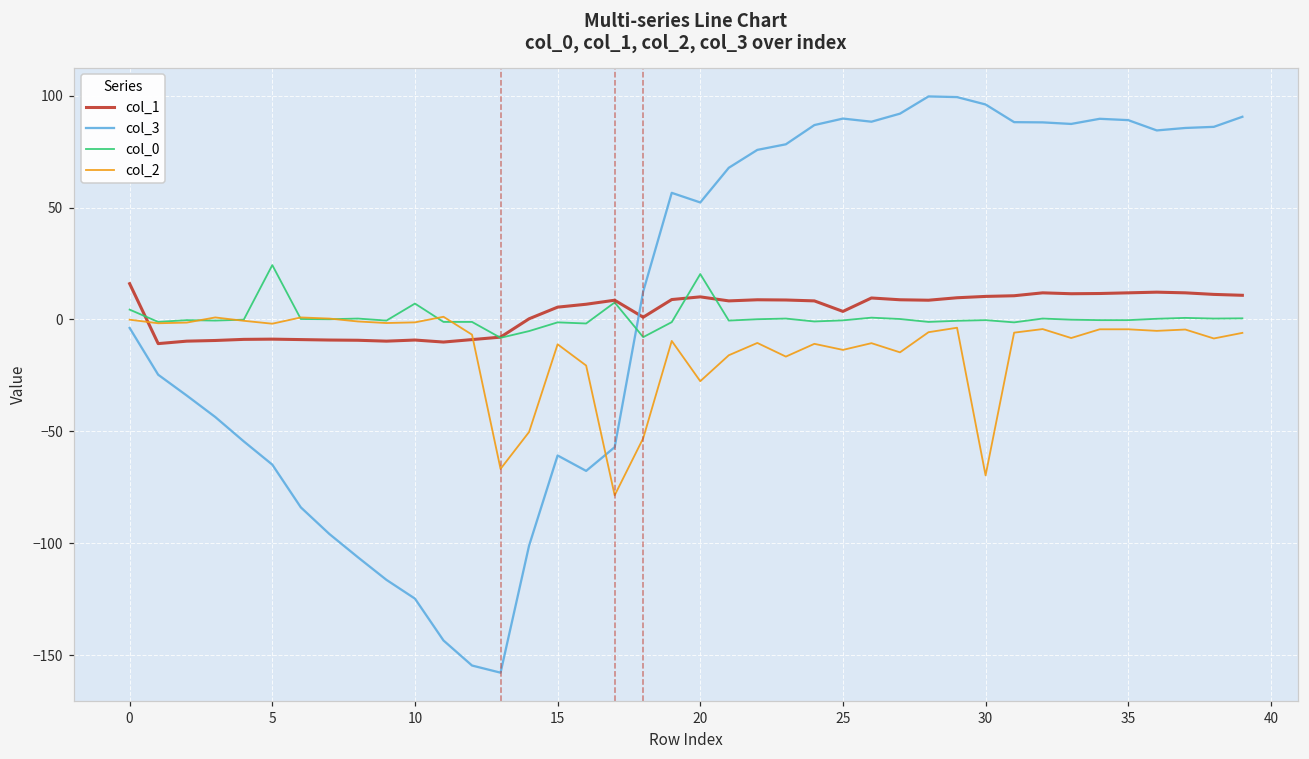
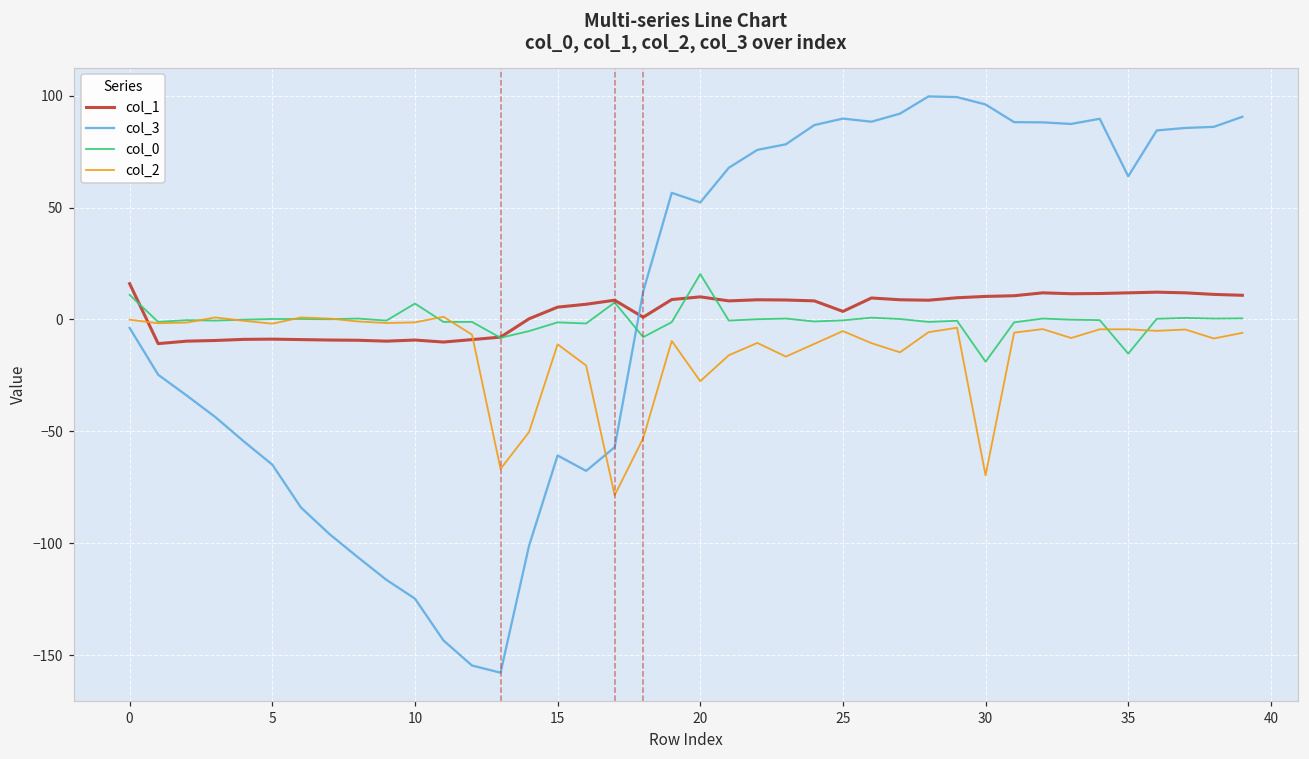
col_0, 0: 4 -> 11
col_0, 5: 24 -> 0
col_2, 25: -14 -> -5
col_0, 30: 0 -> -19
col_3, 35: 89 -> 64
col_0, 35: 0 -> -15
